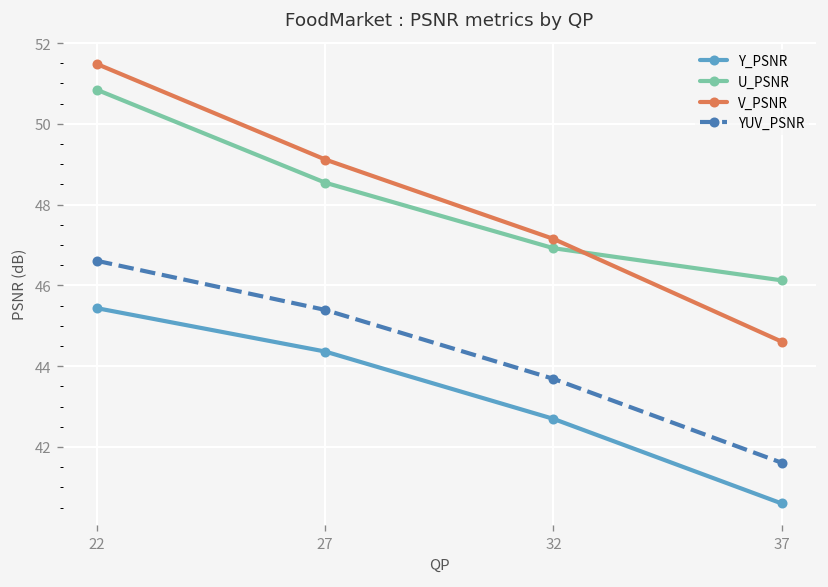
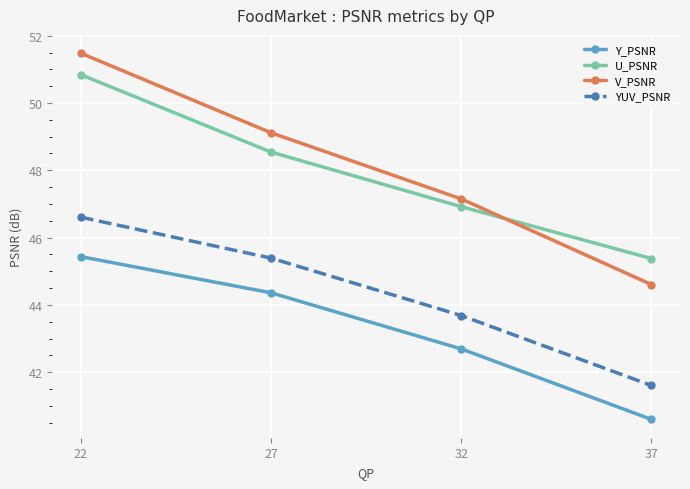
U_PSNR, 37: 46.1 -> 45.4
